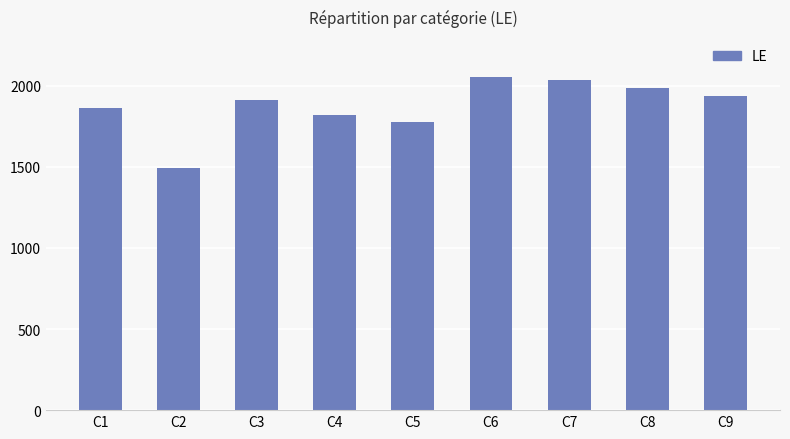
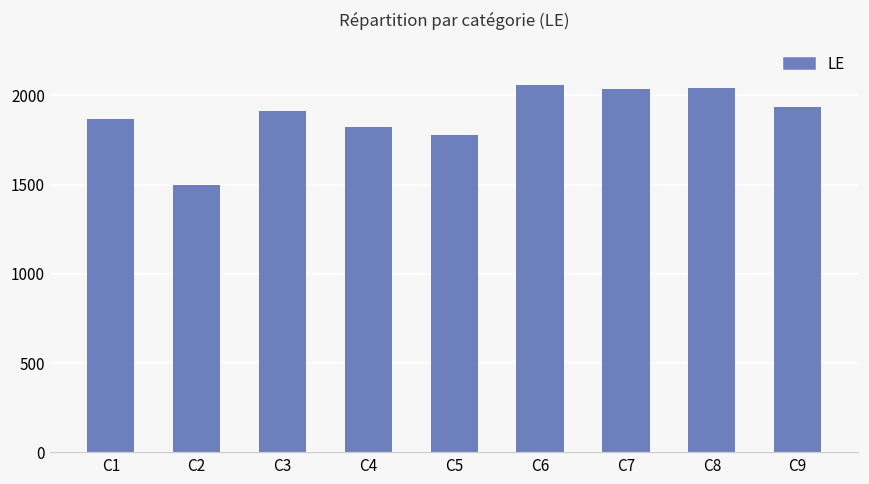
C8: 1990 -> 2040
